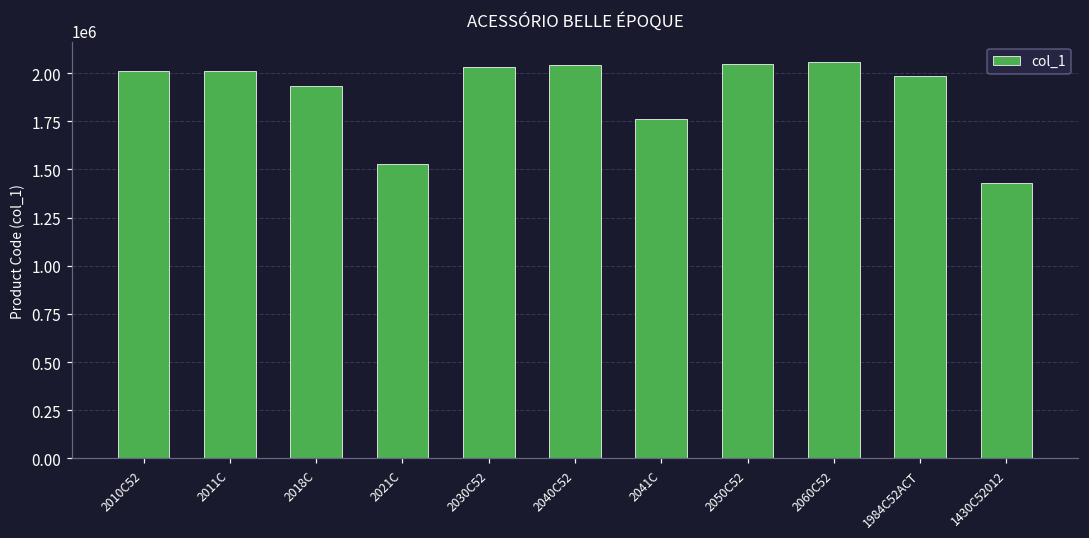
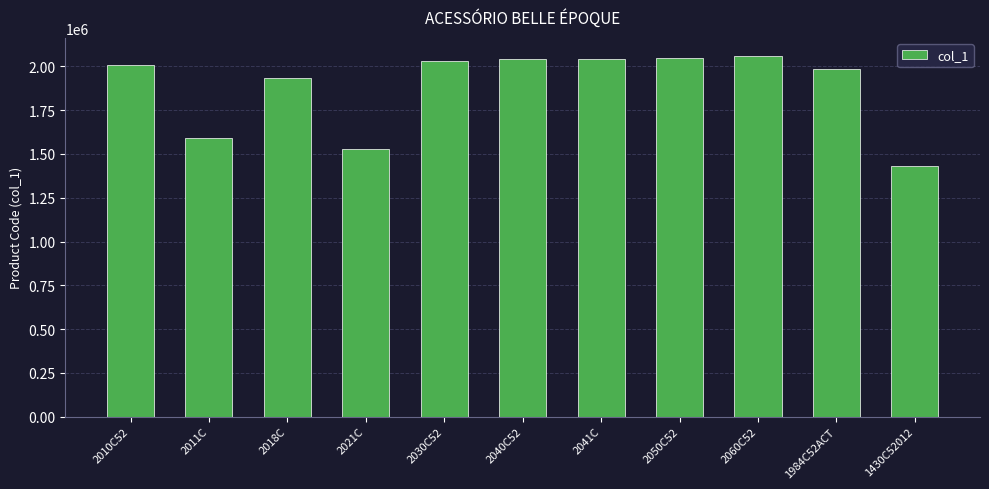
2011C: 2010000 -> 1590000
2041C: 1760000 -> 2040000
